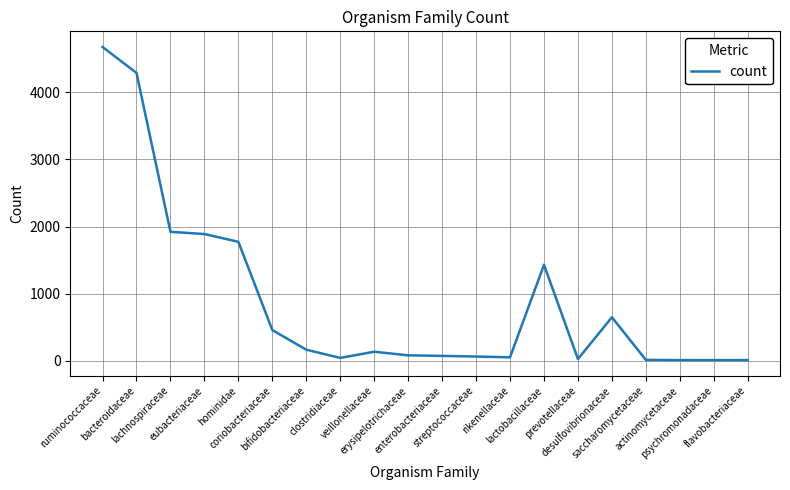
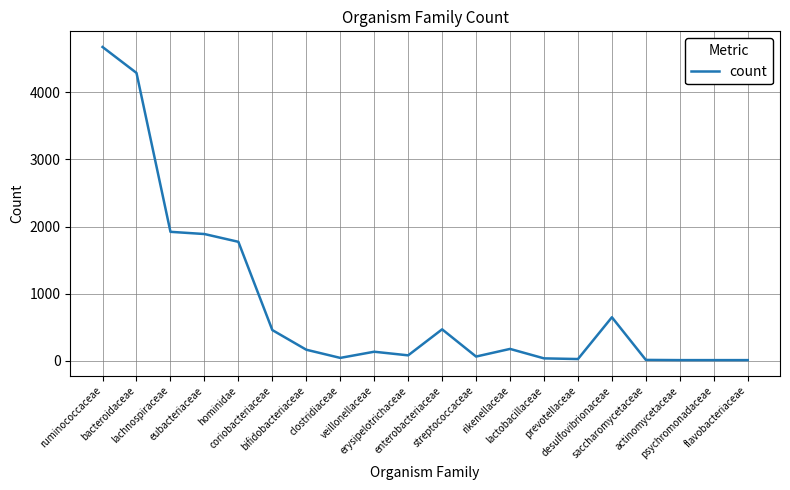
enterobacteriaceae: 100 -> 500
rikenellaceae: 100 -> 200
lactobacillaceae: 1400 -> 0
